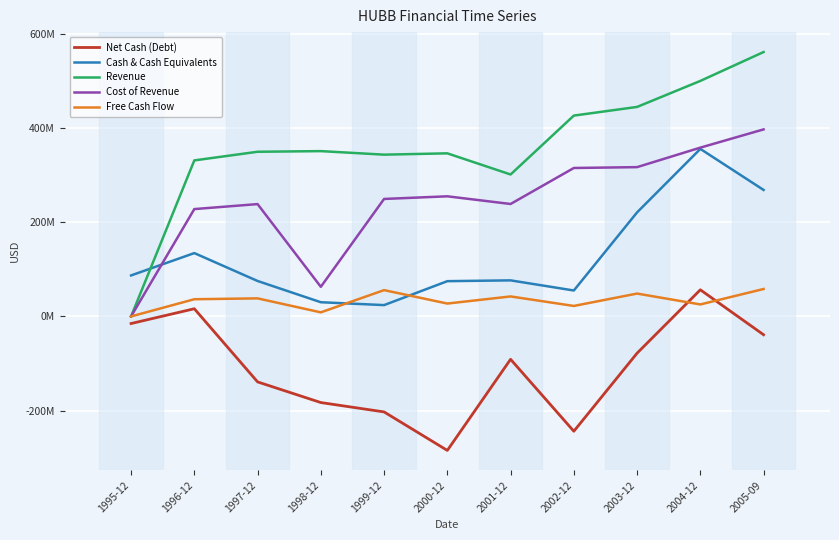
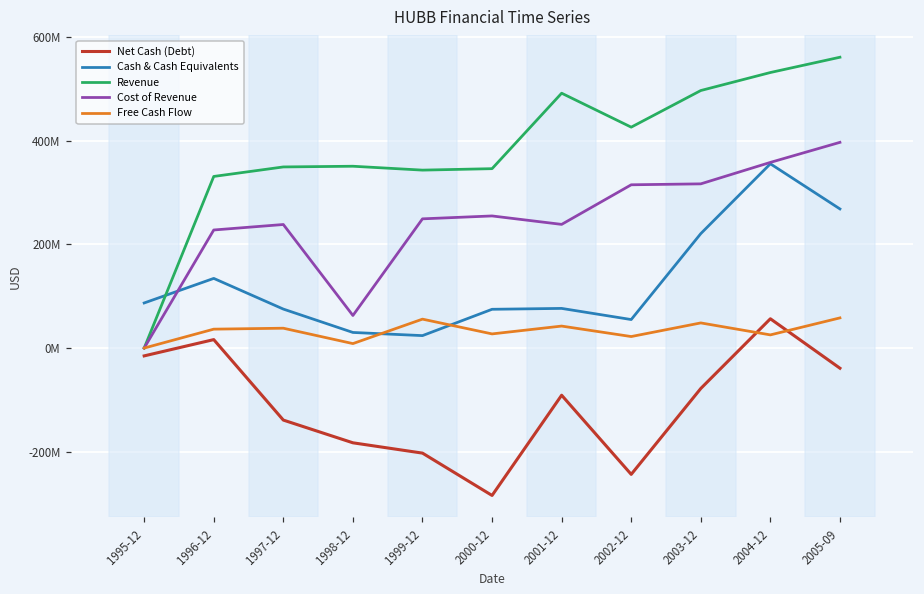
Revenue, 2001-12: 300000000 -> 490000000
Revenue, 2003-12: 440000000 -> 500000000
Revenue, 2004-12: 500000000 -> 530000000
